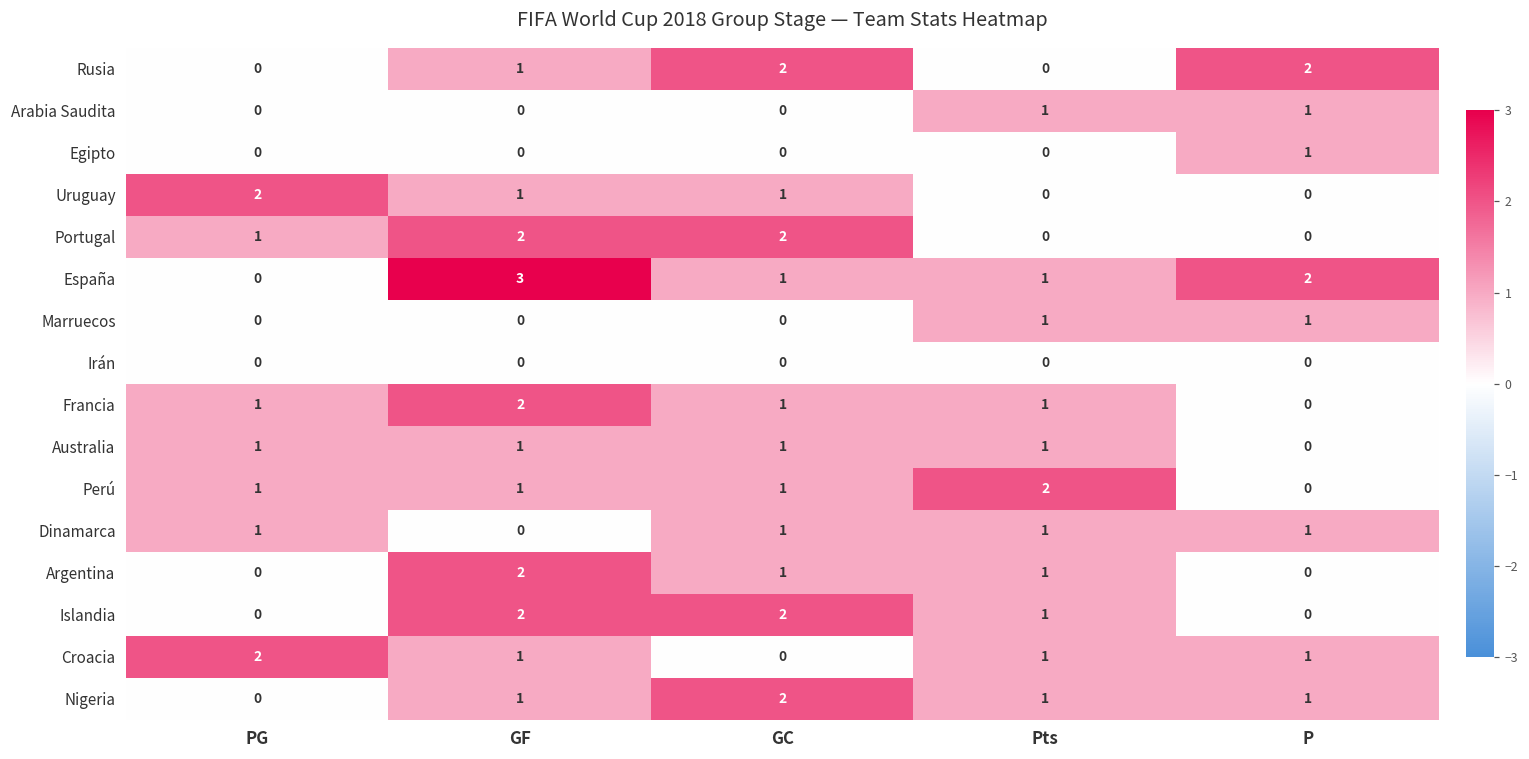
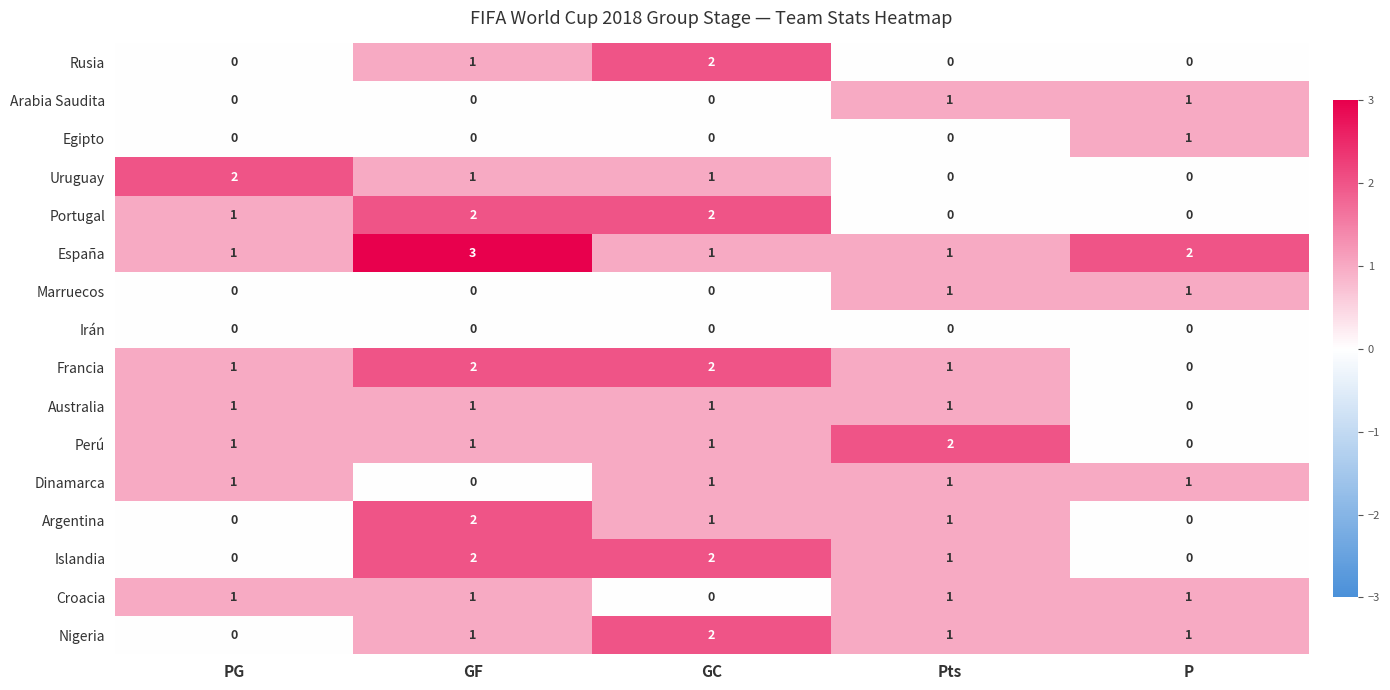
Rusia, P: 2 -> 0
España, PG: 0 -> 1
Francia, GC: 1 -> 2
Croacia, PG: 2 -> 1
